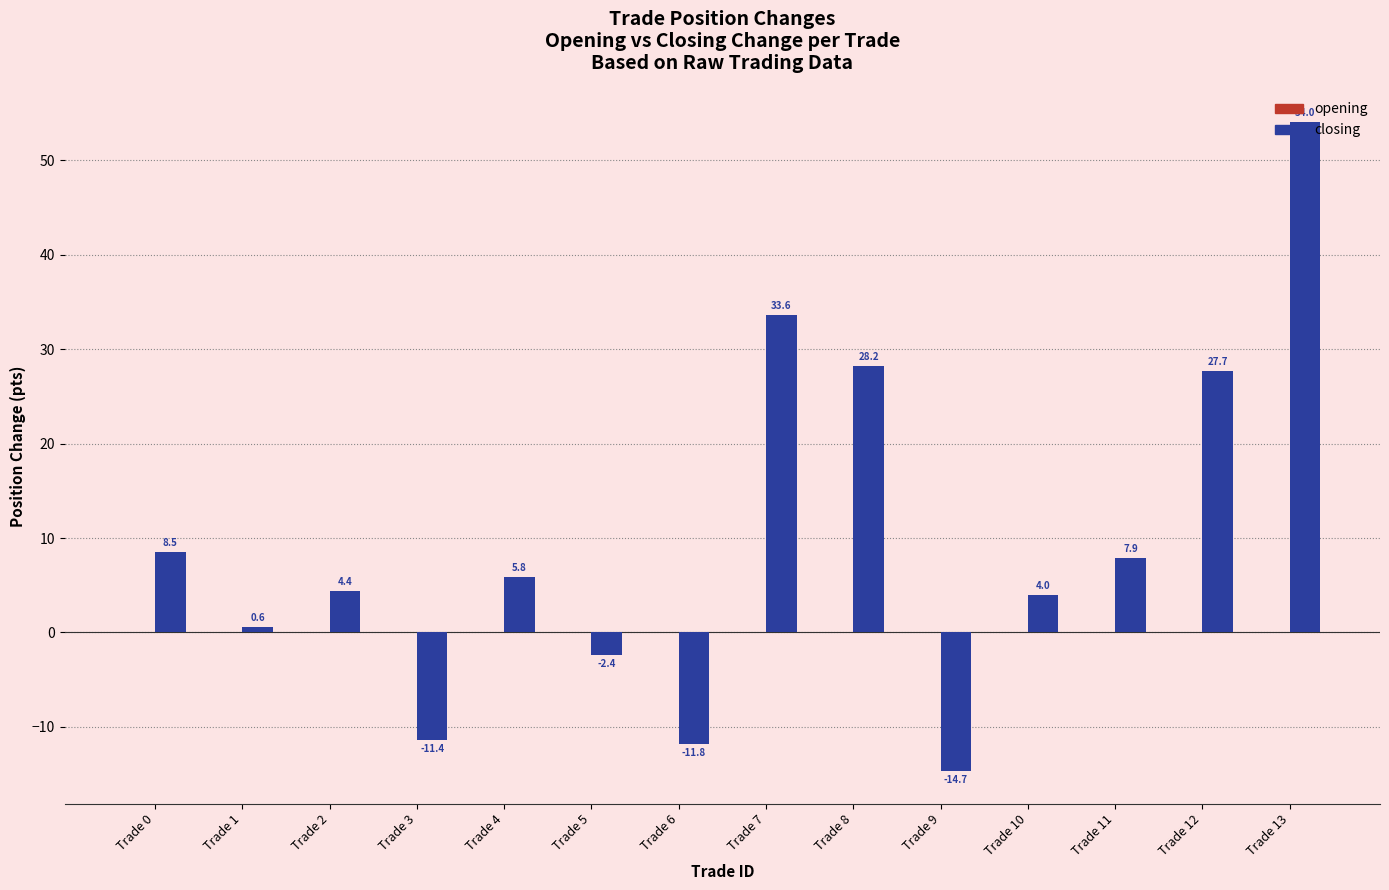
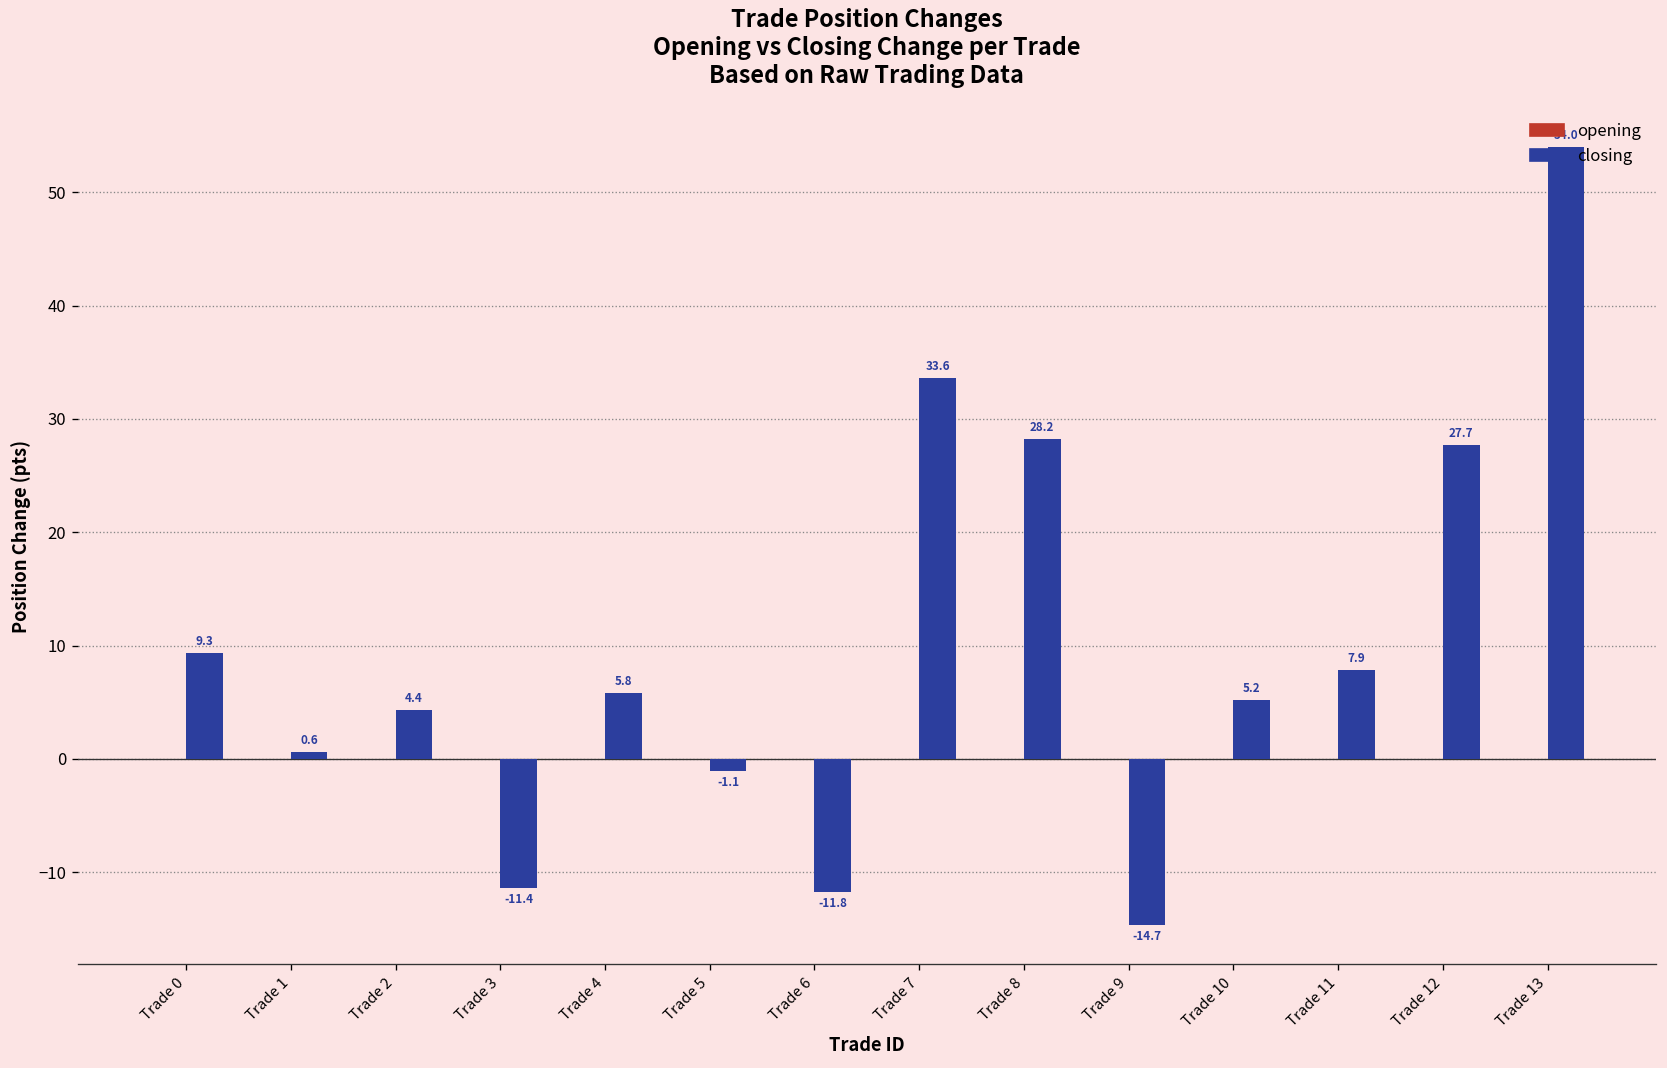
closing, Trade 0: 8.5 -> 9.3
closing, Trade 5: -2.4 -> -1.1
closing, Trade 10: 4.0 -> 5.2
